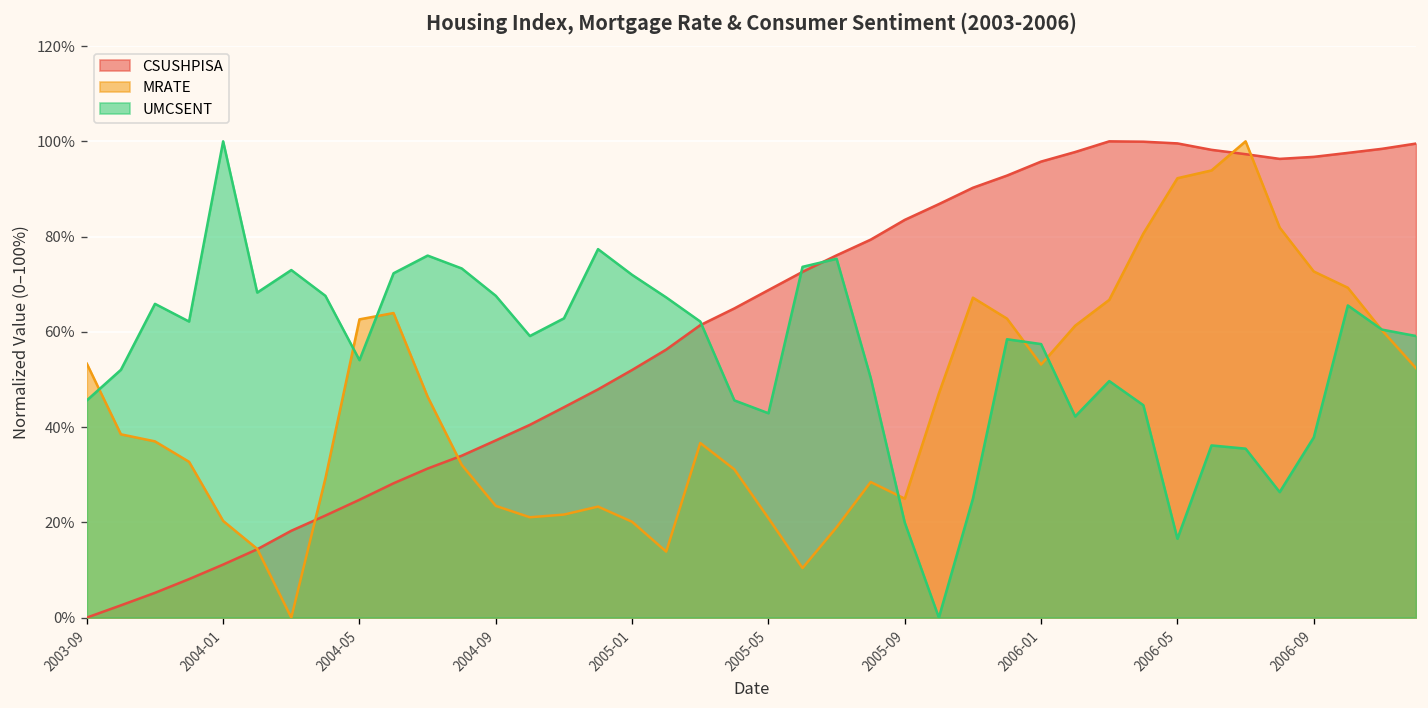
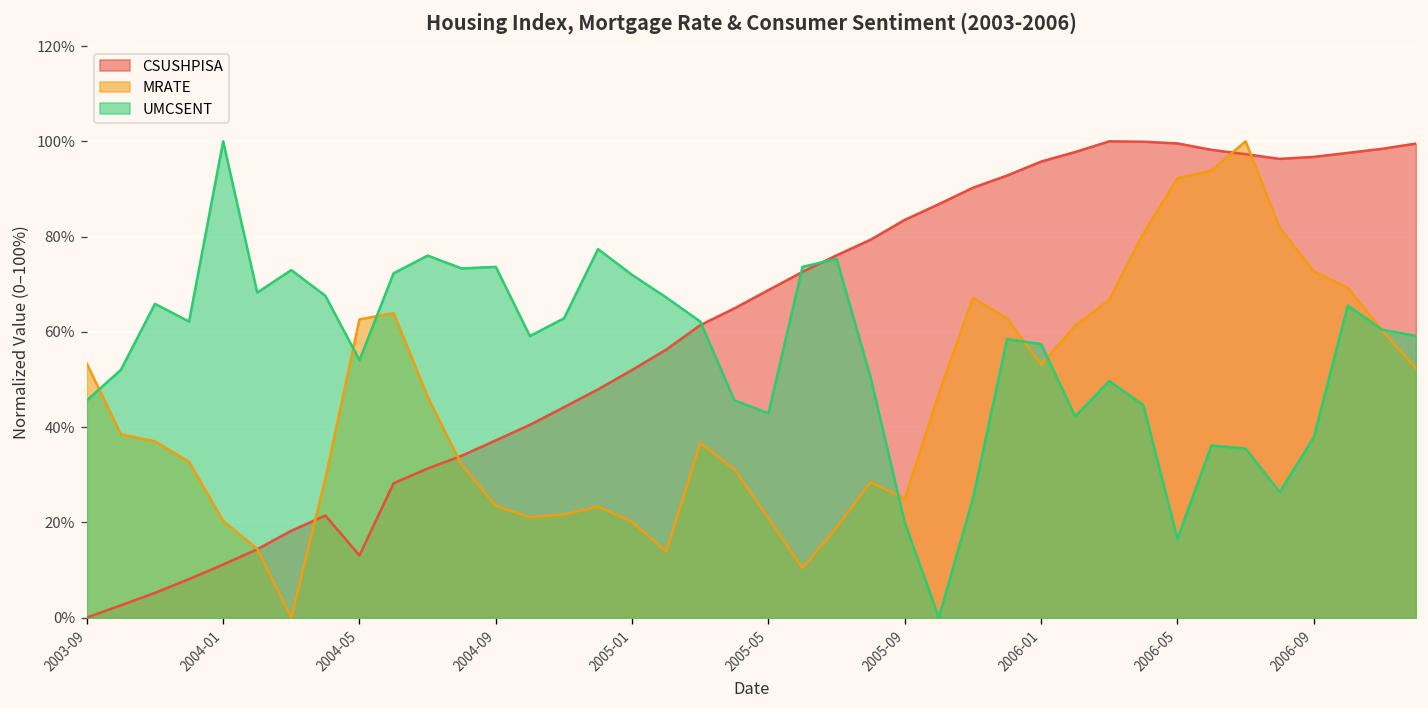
CSUSHPISA, 2004-05: 25% -> 13%
UMCSENT, 2004-09: 68% -> 74%
